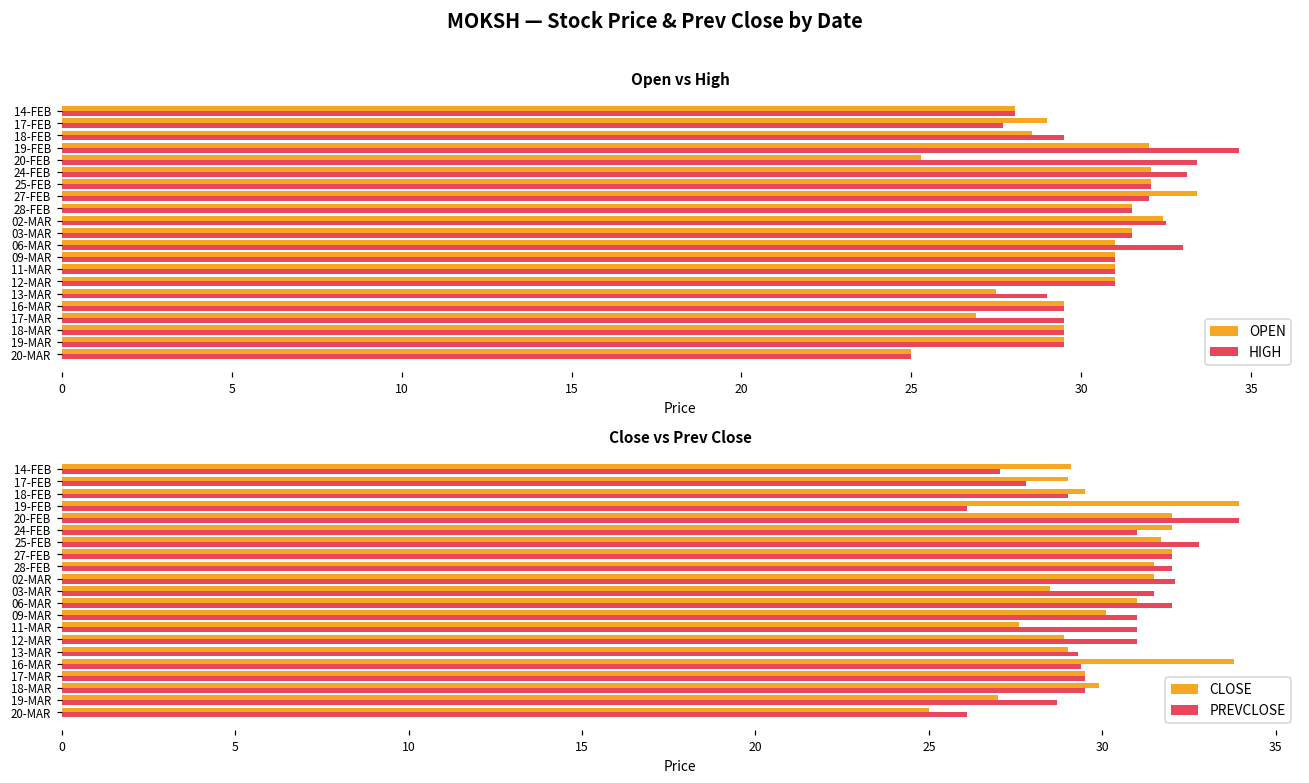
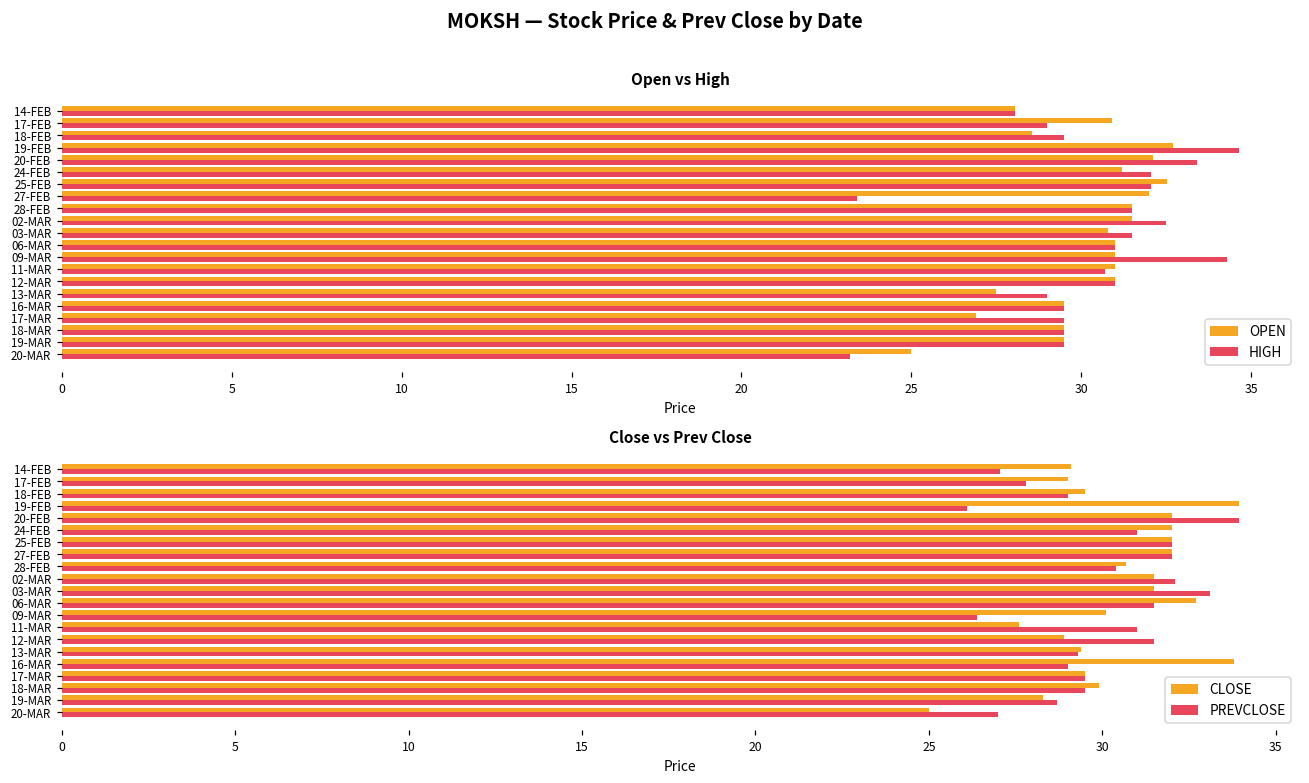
Open vs High, OPEN, 17-FEB: 29.0 -> 30.9
Open vs High, HIGH, 17-FEB: 27.7 -> 29.0
Open vs High, OPEN, 19-FEB: 32.0 -> 32.7
Open vs High, OPEN, 20-FEB: 25.3 -> 32.1
Open vs High, OPEN, 24-FEB: 32.1 -> 31.2
Open vs High, HIGH, 24-FEB: 33.1 -> 32.1
Open vs High, OPEN, 25-FEB: 32.1 -> 32.5
Open vs High, OPEN, 27-FEB: 33.4 -> 32.0
Open vs High, HIGH, 27-FEB: 32.0 -> 23.4
Open vs High, OPEN, 02-MAR: 32.4 -> 31.5
Open vs High, OPEN, 03-MAR: 31.5 -> 30.8
Open vs High, HIGH, 06-MAR: 33 -> 31
Open vs High, HIGH, 09-MAR: 31.0 -> 34.3
Open vs High, HIGH, 11-MAR: 31.0 -> 30.7
Open vs High, HIGH, 20-MAR: 25.0 -> 23.2
Close vs Prev Close, CLOSE, 25-FEB: 31.7 -> 32.0
Close vs Prev Close, PREVCLOSE, 25-FEB: 32.8 -> 32.0
Close vs Prev Close, CLOSE, 28-FEB: 31.5 -> 30.7
Close vs Prev Close, PREVCLOSE, 28-FEB: 32.0 -> 30.4
Close vs Prev Close, CLOSE, 03-MAR: 28.5 -> 31.5
Close vs Prev Close, PREVCLOSE, 03-MAR: 31.5 -> 33.1
Close vs Prev Close, CLOSE, 06-MAR: 31.0 -> 32.7
Close vs Prev Close, PREVCLOSE, 06-MAR: 32.0 -> 31.5
Close vs Prev Close, PREVCLOSE, 09-MAR: 31.0 -> 26.4
Close vs Prev Close, PREVCLOSE, 12-MAR: 31.0 -> 31.5
Close vs Prev Close, CLOSE, 13-MAR: 29.0 -> 29.4
Close vs Prev Close, PREVCLOSE, 16-MAR: 29.4 -> 29.0
Close vs Prev Close, CLOSE, 19-MAR: 27.0 -> 28.3
Close vs Prev Close, PREVCLOSE, 20-MAR: 26.1 -> 27.0
